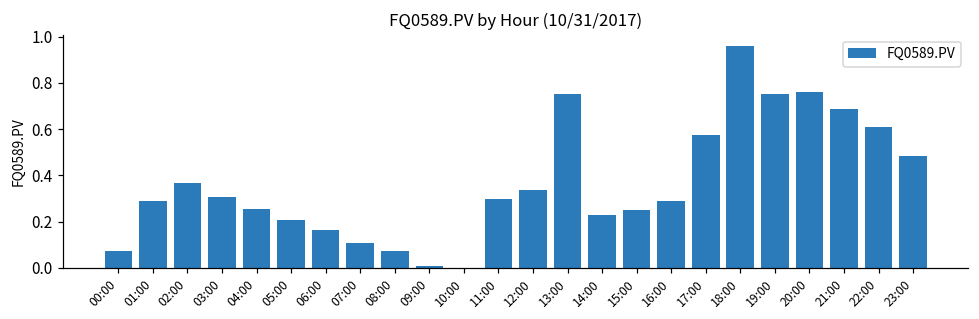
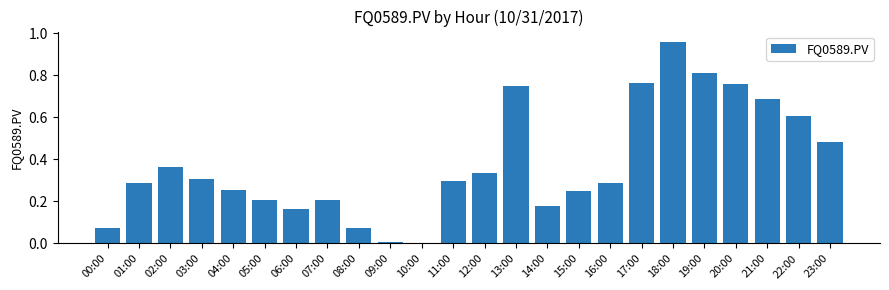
07:00: 0.11 -> 0.21
14:00: 0.23 -> 0.18
17:00: 0.58 -> 0.76
19:00: 0.75 -> 0.81
